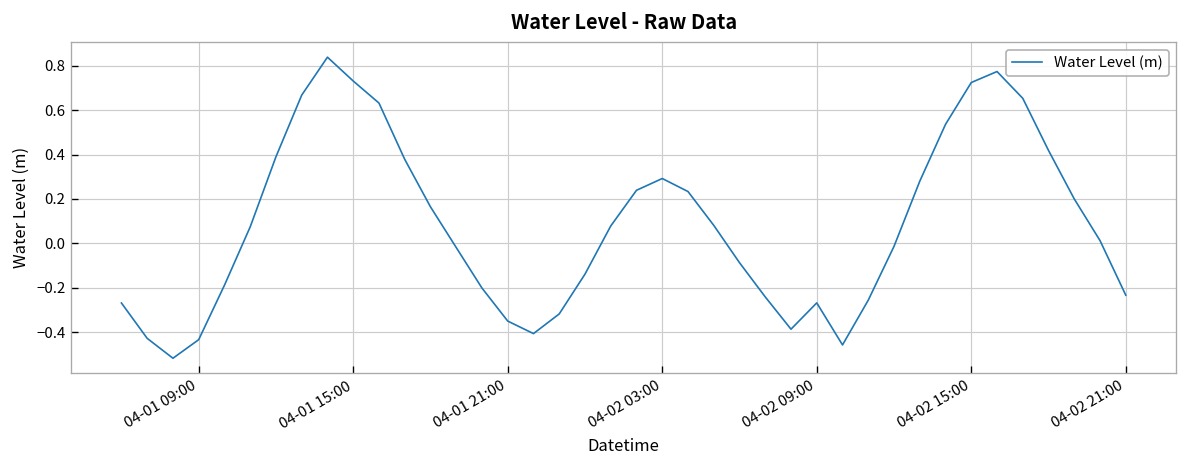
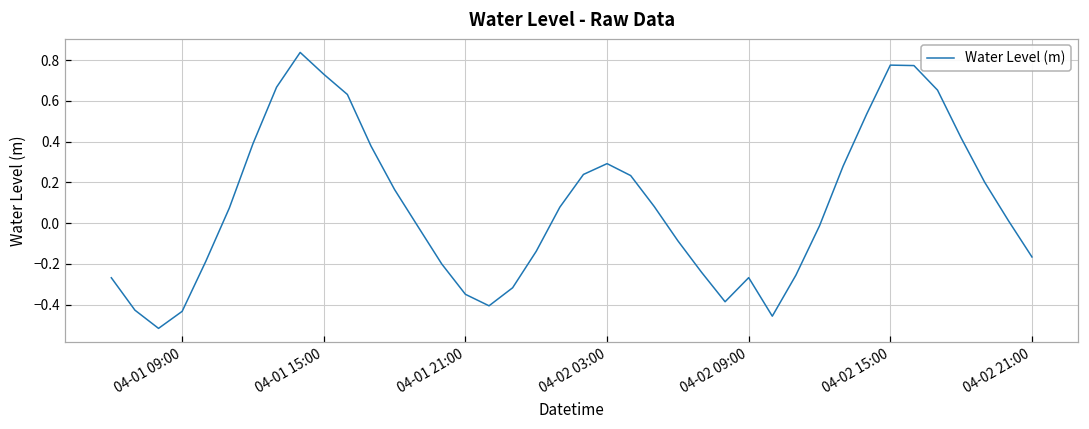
04-02 15:00: 0.72 -> 0.78
04-02 21:00: -0.23 -> -0.17
